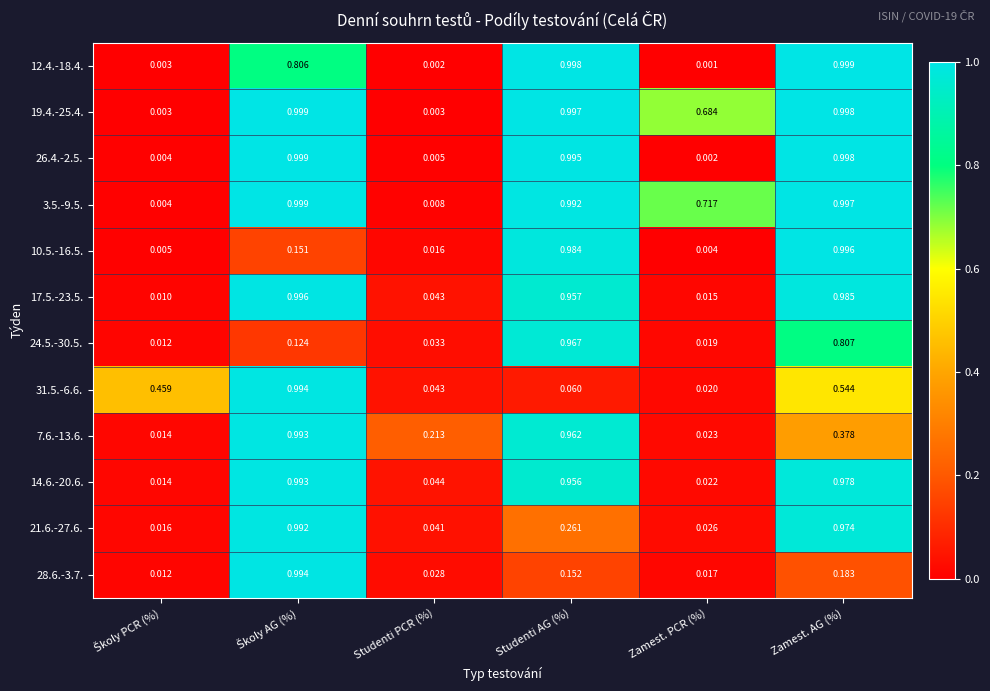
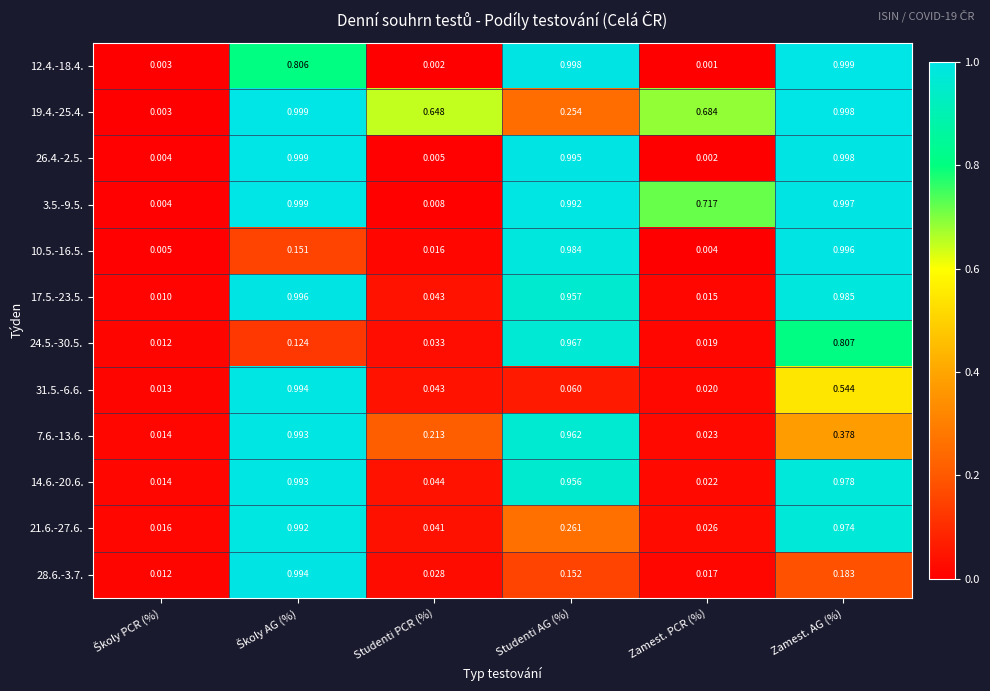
19.4.-25.4., Studenti PCR (%): 0.003 -> 0.648
19.4.-25.4., Studenti AG (%): 0.997 -> 0.254
31.5.-6.6., Školy PCR (%): 0.459 -> 0.013
